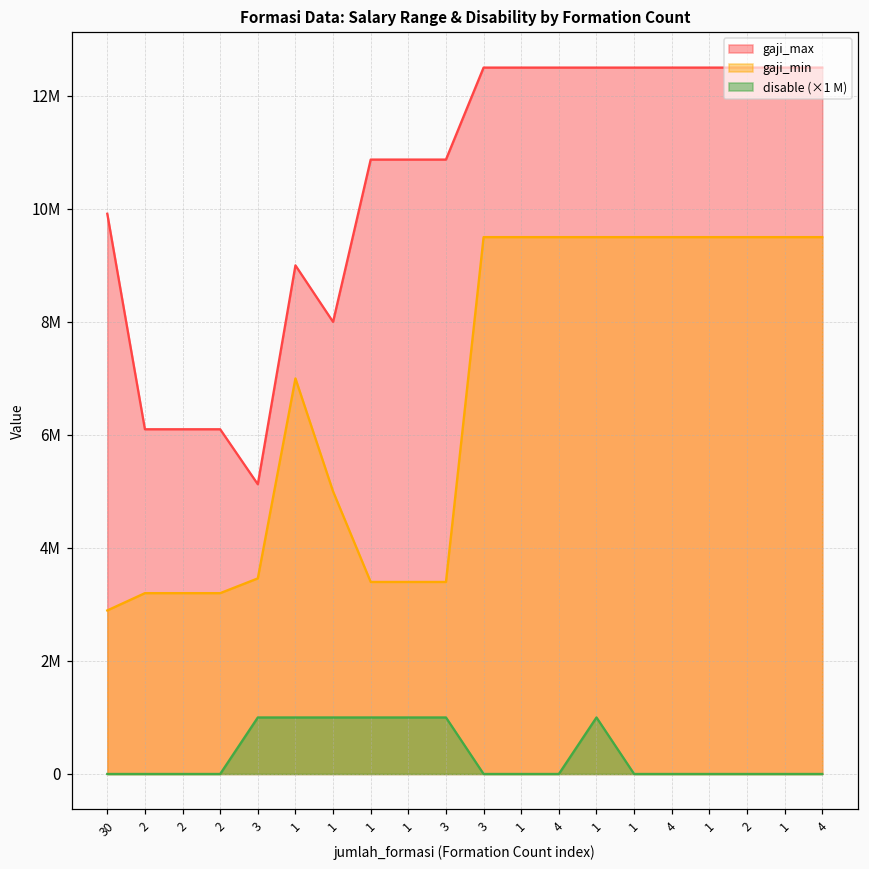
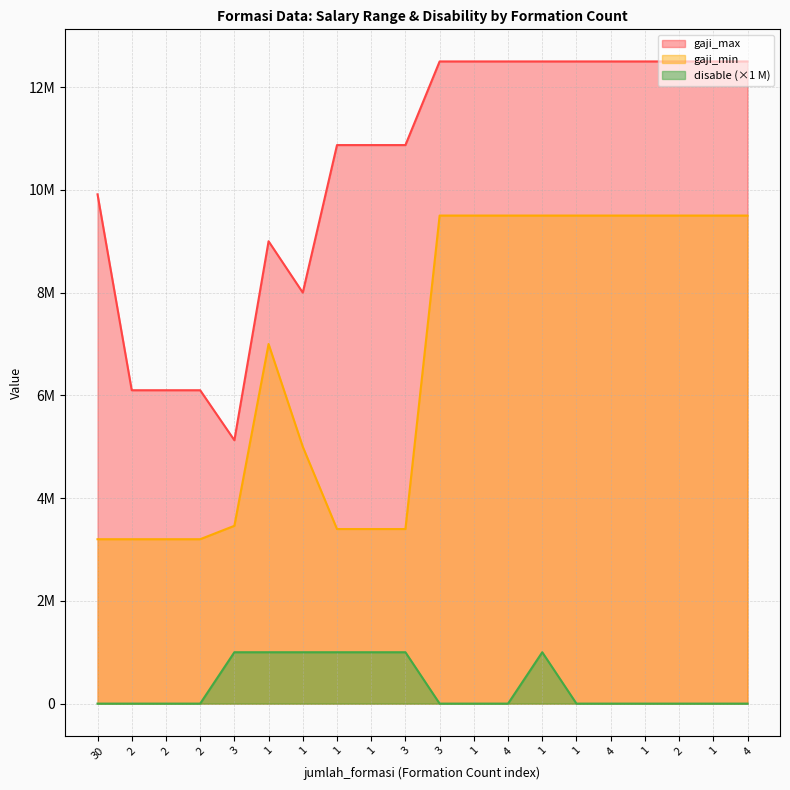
gaji_min, 30: 2900000 -> 3200000
